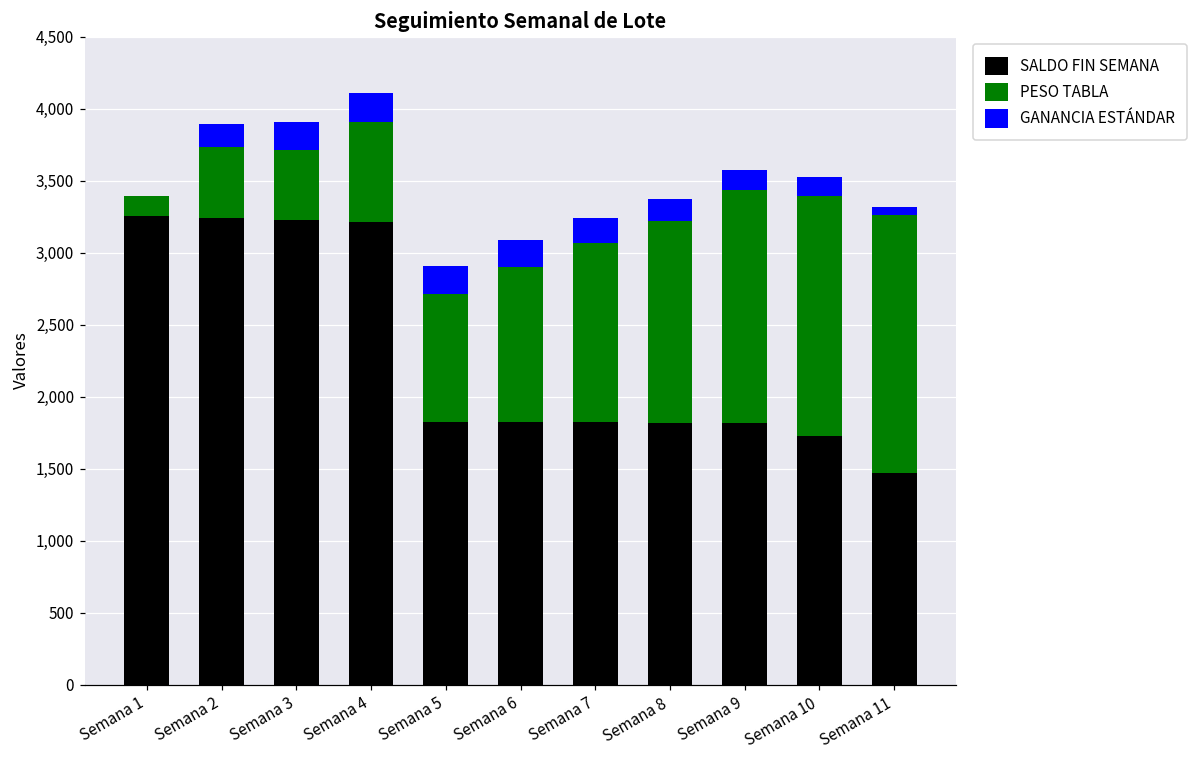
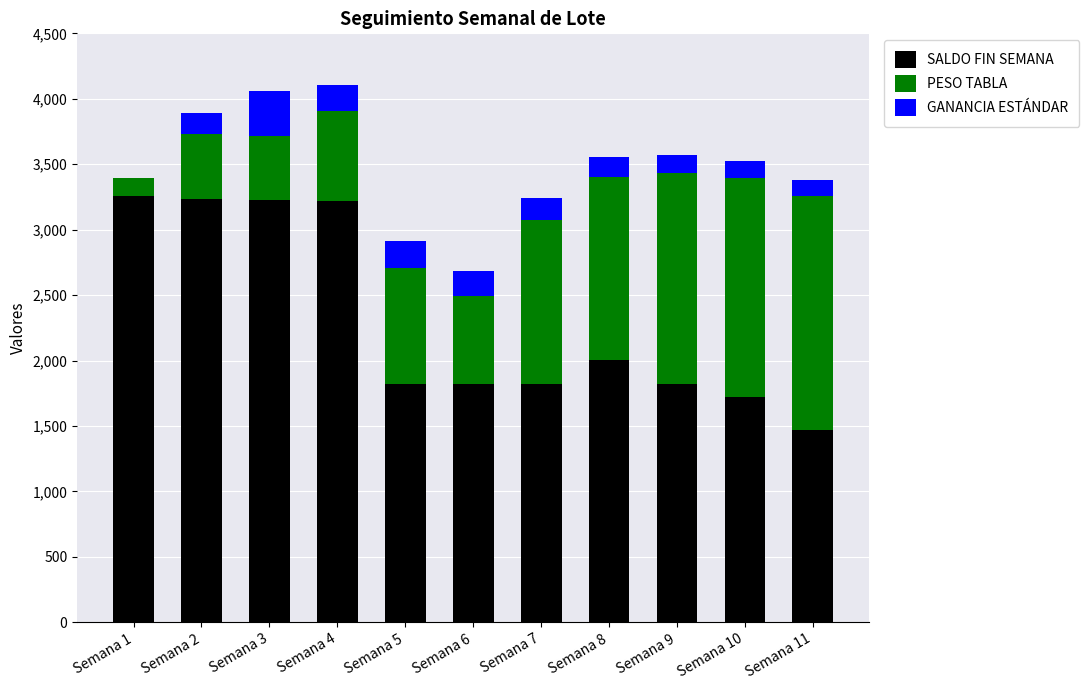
GANANCIA ESTÁNDAR, Semana 3: 190 -> 340
PESO TABLA, Semana 6: 1,080 -> 670
SALDO FIN SEMANA, Semana 8: 1,820 -> 2,000
GANANCIA ESTÁNDAR, Semana 11: 60 -> 120
